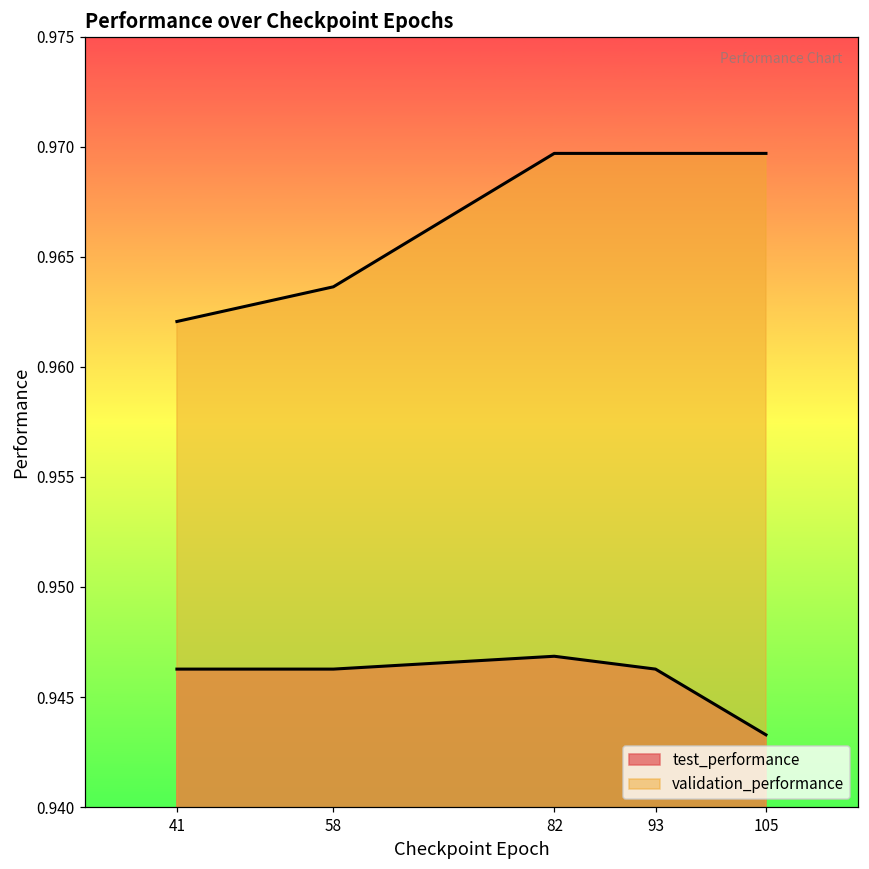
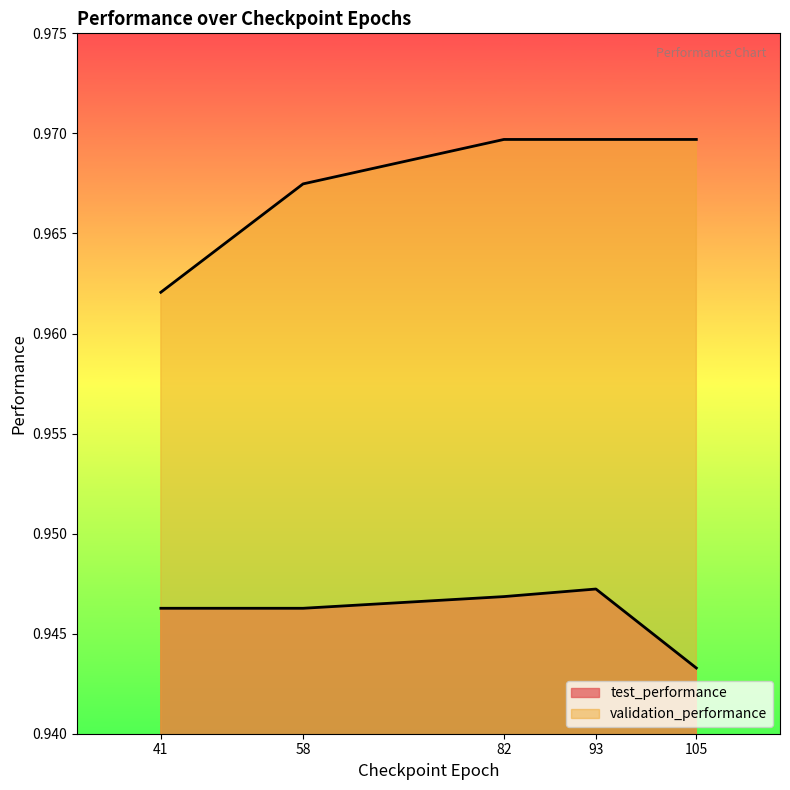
validation_performance, 58: 0.9636 -> 0.9675
test_performance, 93: 0.9463 -> 0.9472
